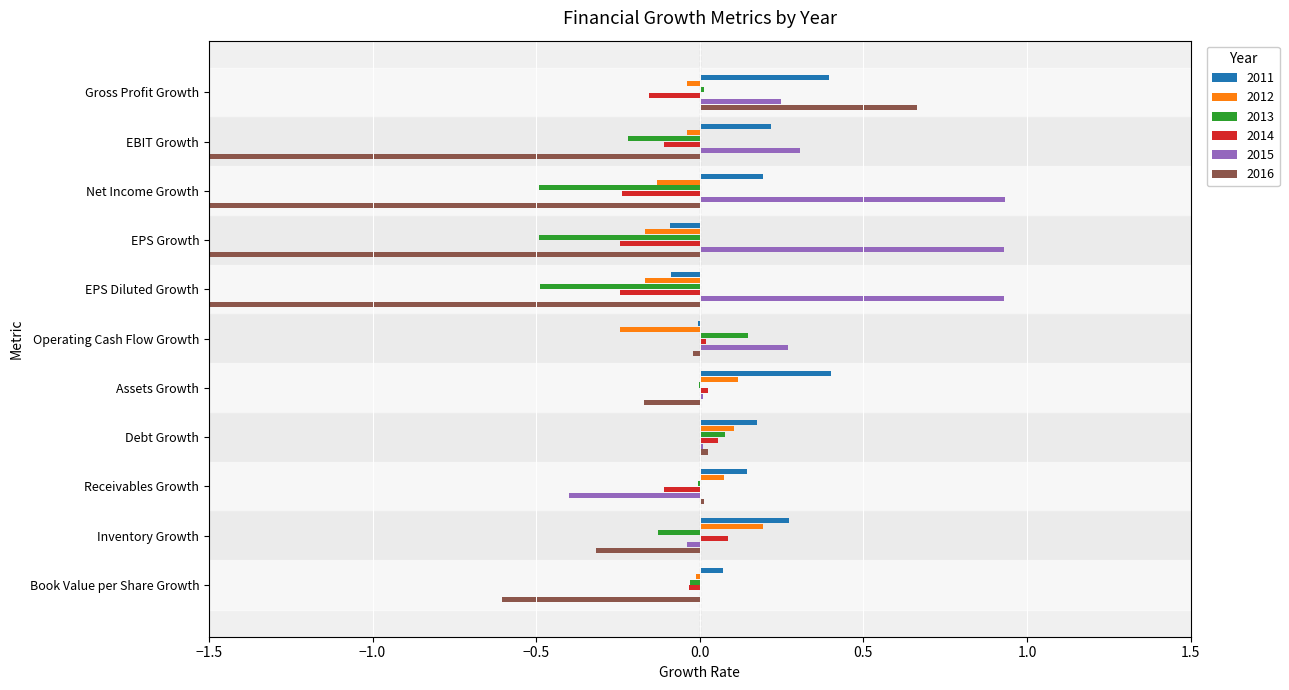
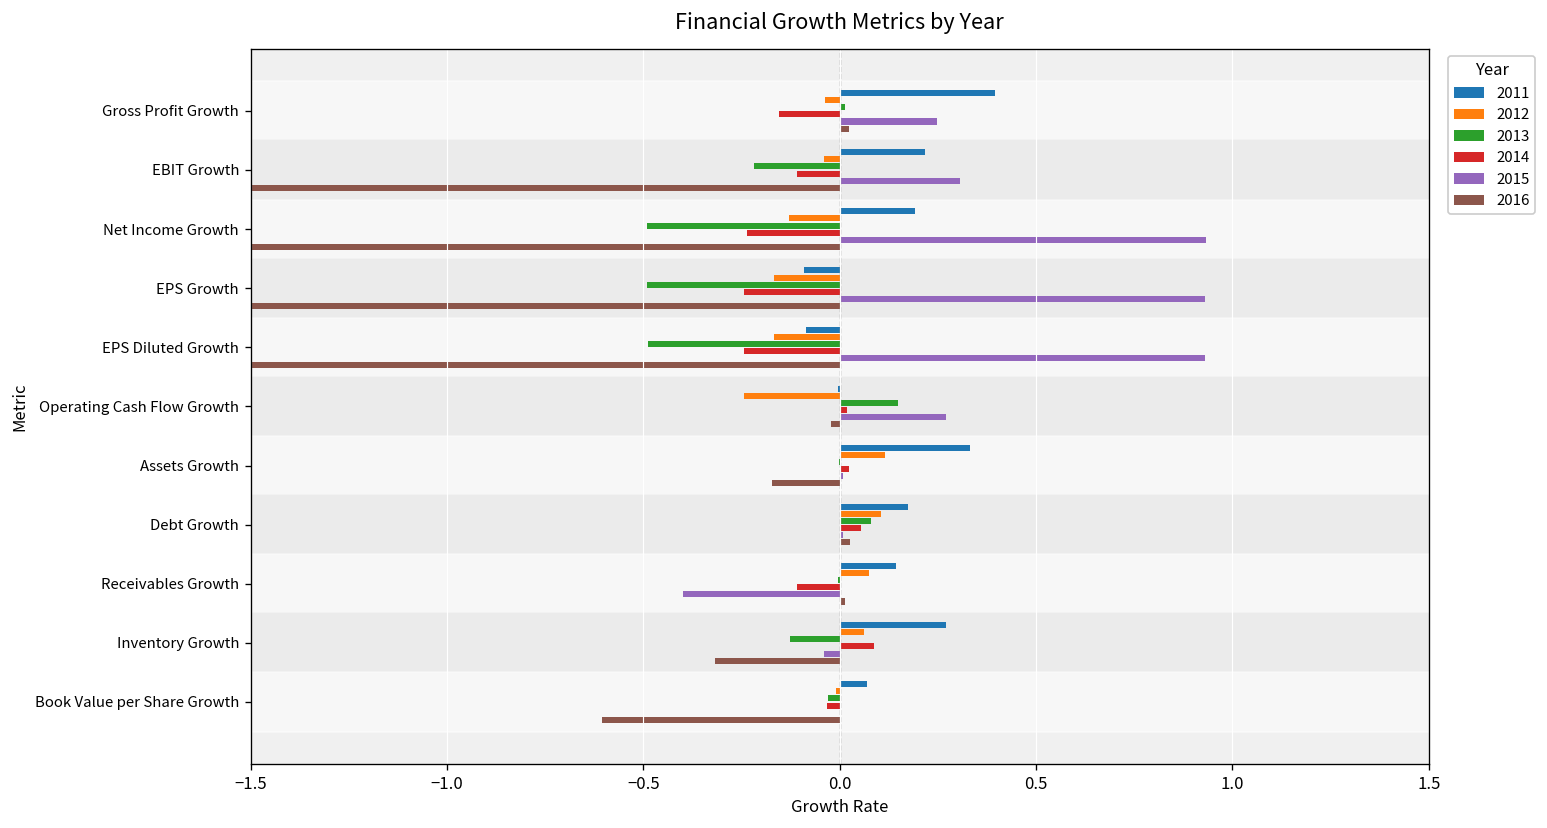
2016, Gross Profit Growth: 0.66 -> 0.02
2011, Assets Growth: 0.40 -> 0.33
2012, Inventory Growth: 0.19 -> 0.06
